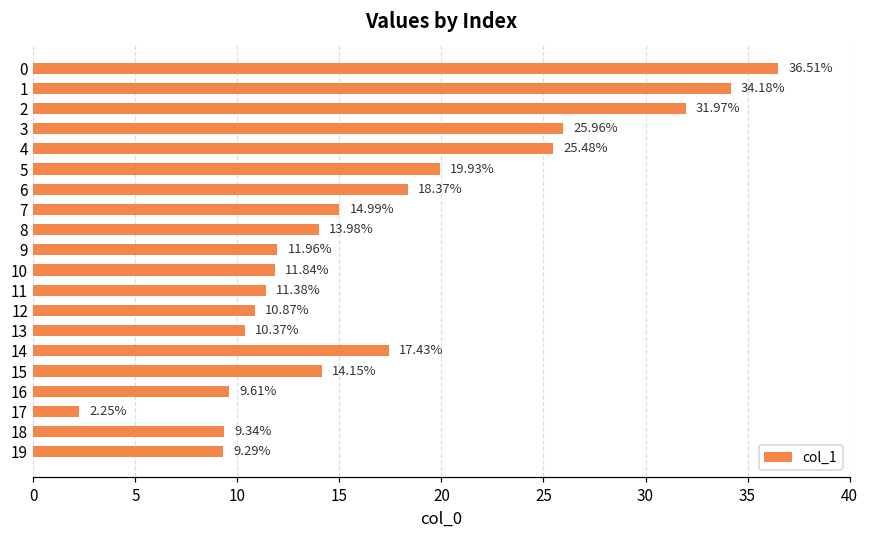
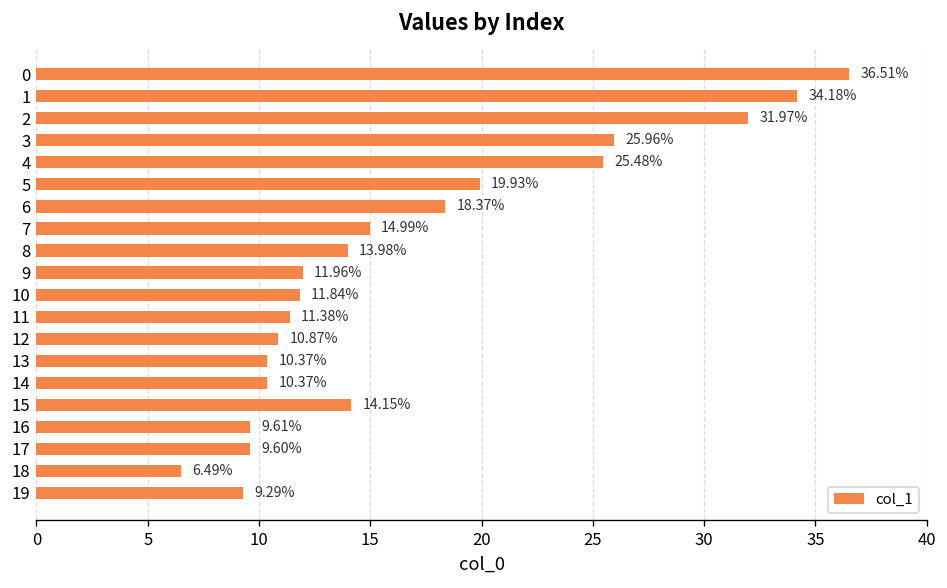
14: 17.43% -> 10.37%
17: 2.25% -> 9.60%
18: 9.34% -> 6.49%
